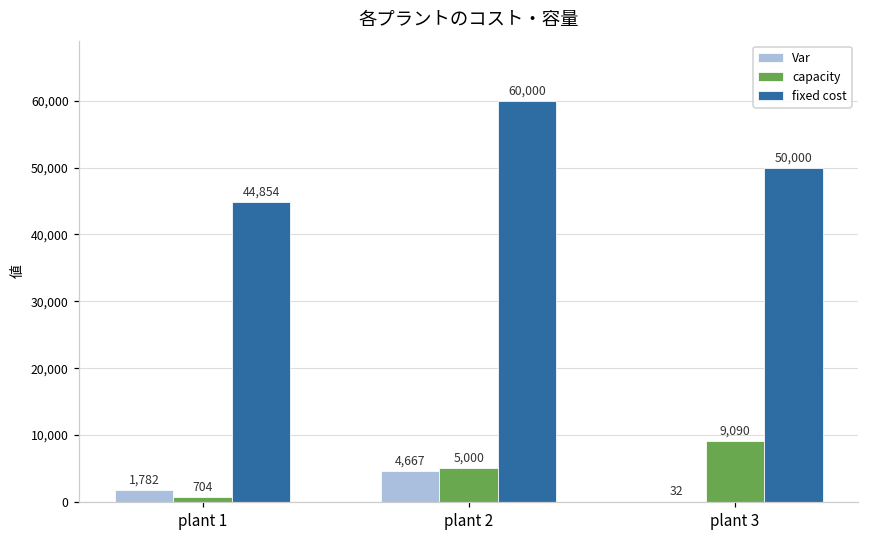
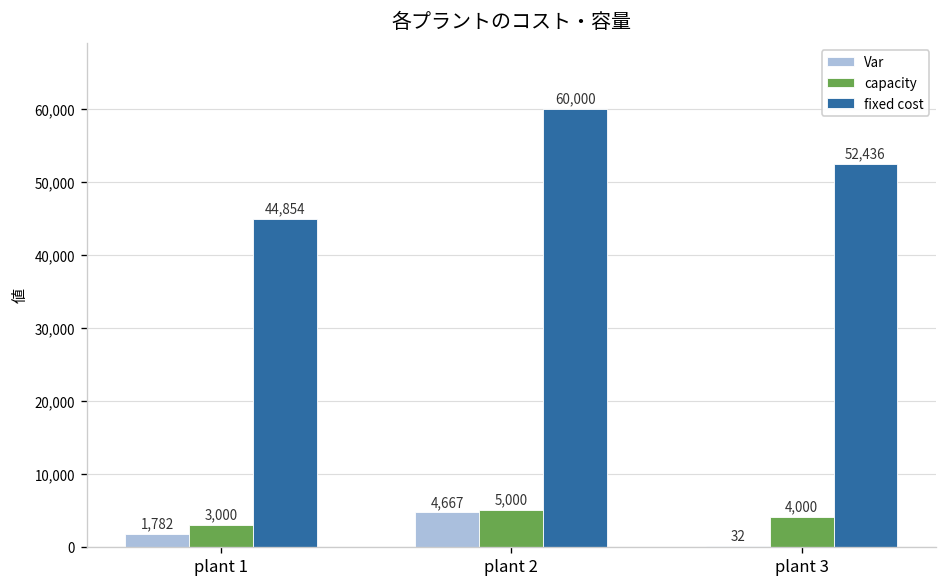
capacity, plant 1: 704 -> 3,000
capacity, plant 3: 9,090 -> 4,000
fixed cost, plant 3: 50,000 -> 52,436
